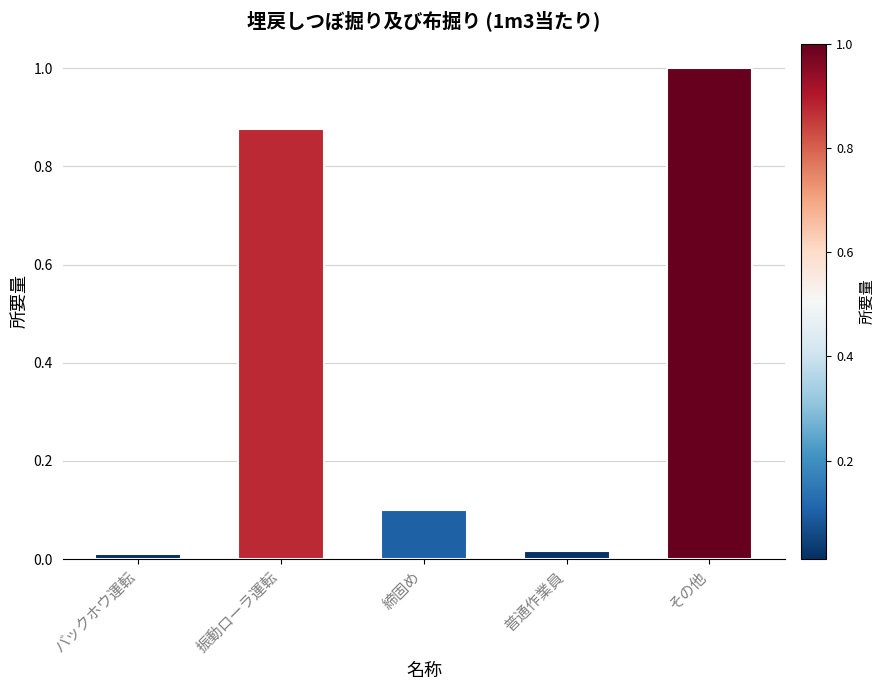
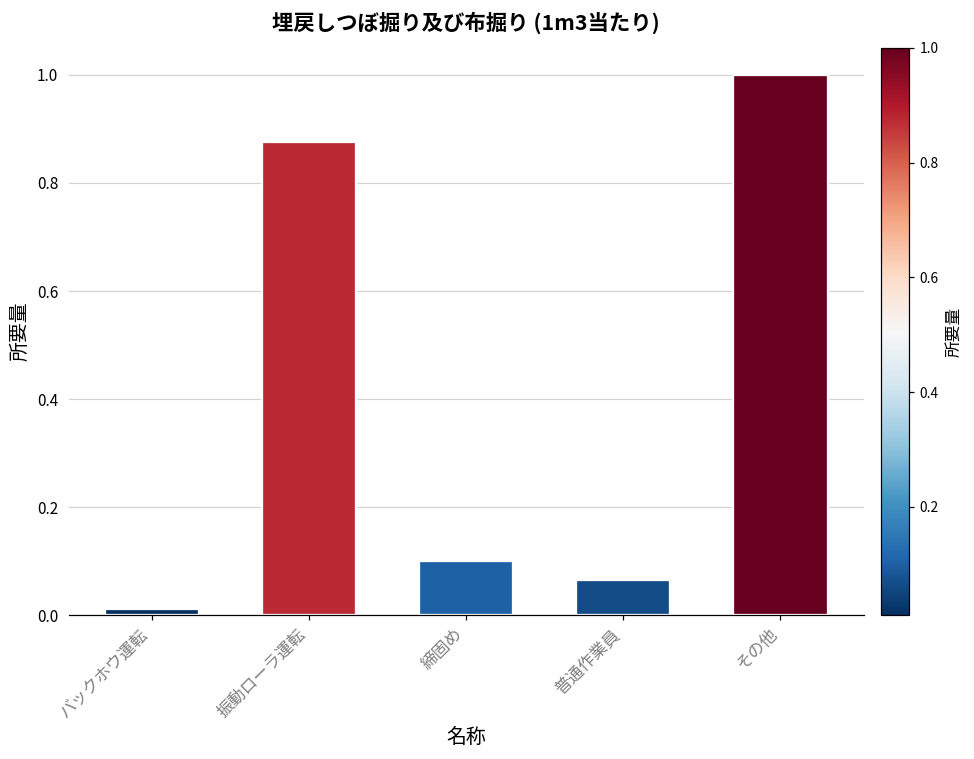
普通作業員: 0.02 -> 0.07
